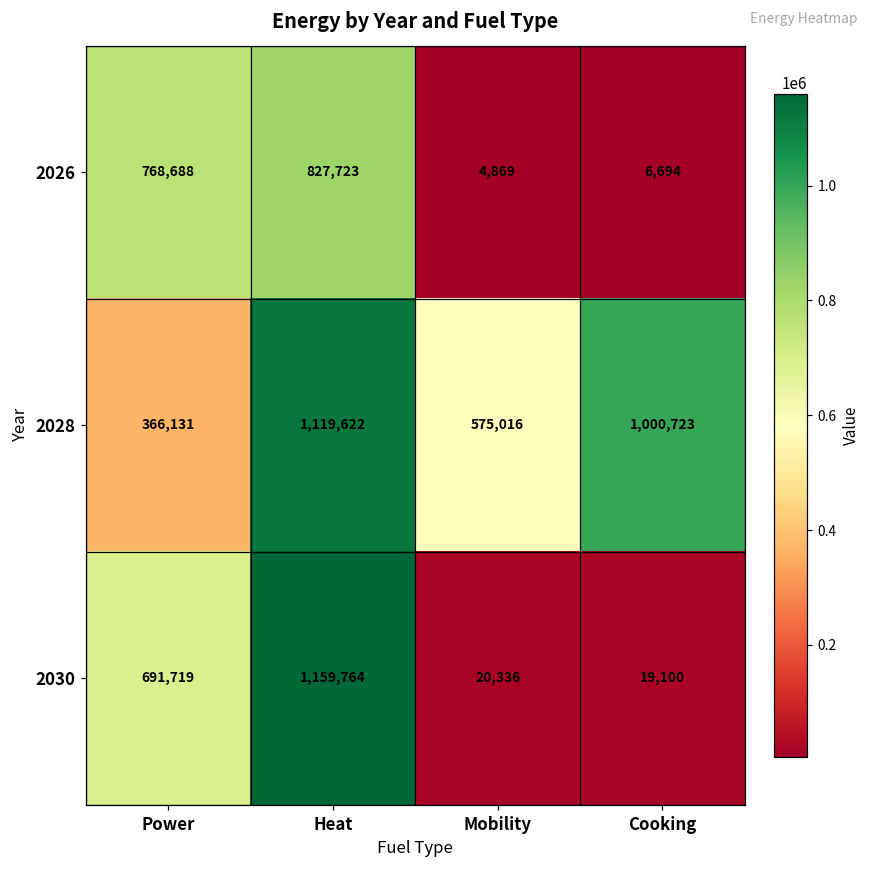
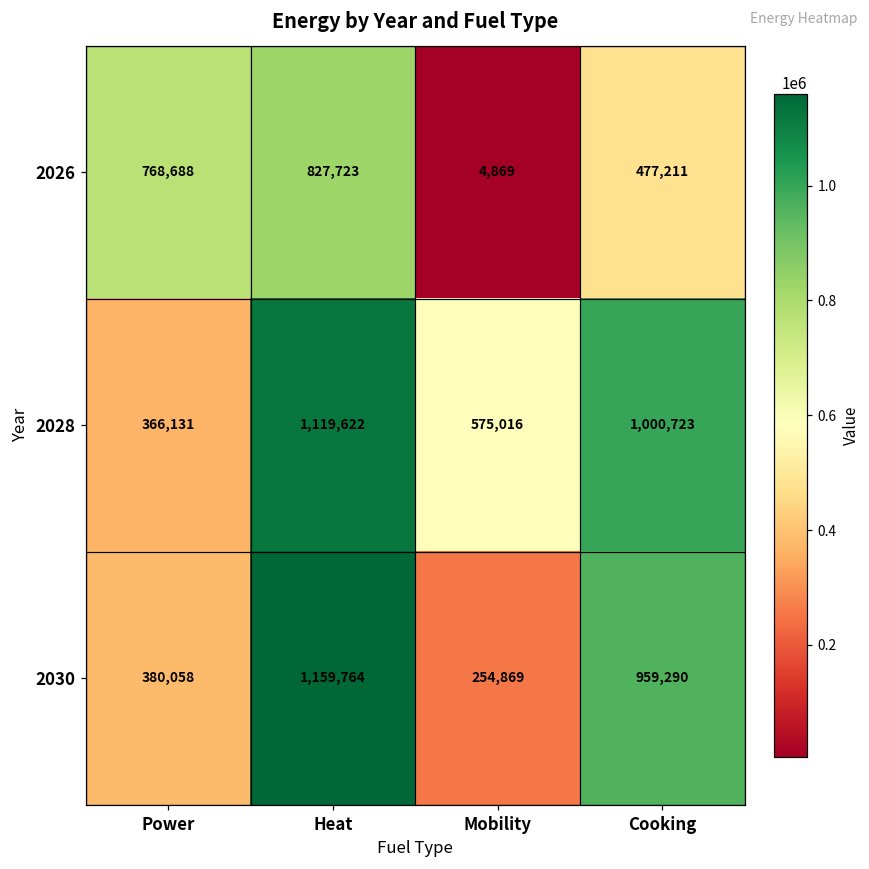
2026, Cooking: 6,694 -> 477,211
2030, Power: 691,719 -> 380,058
2030, Mobility: 20,336 -> 254,869
2030, Cooking: 19,100 -> 959,290
